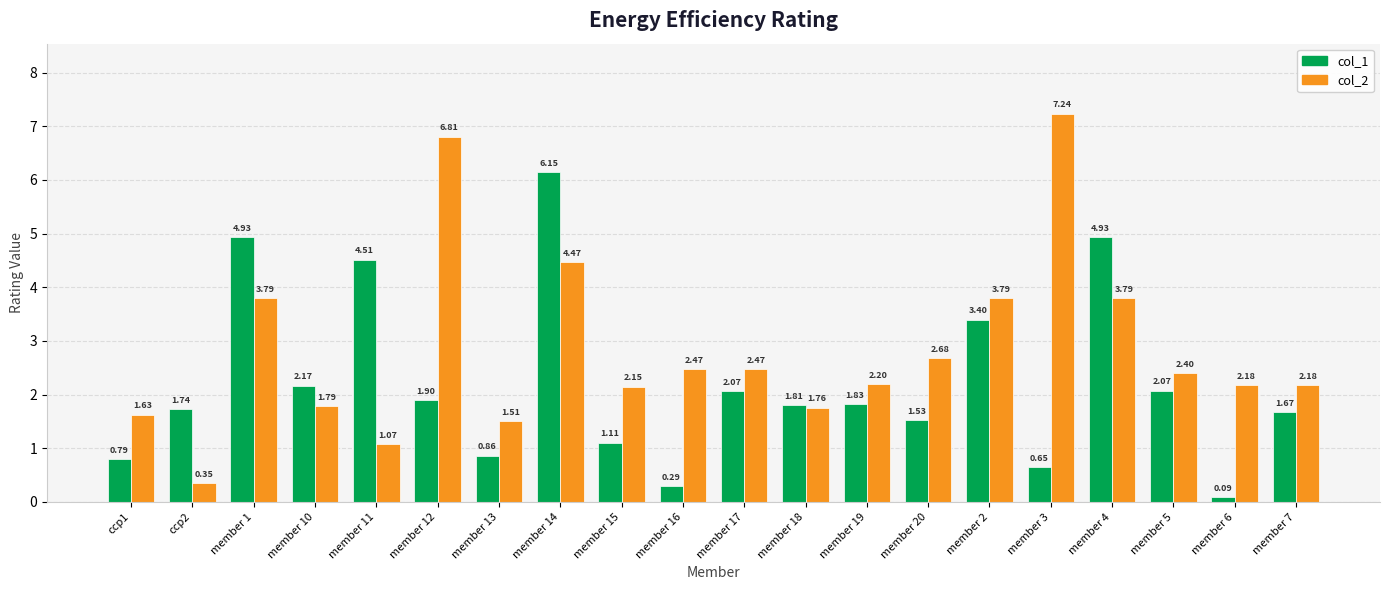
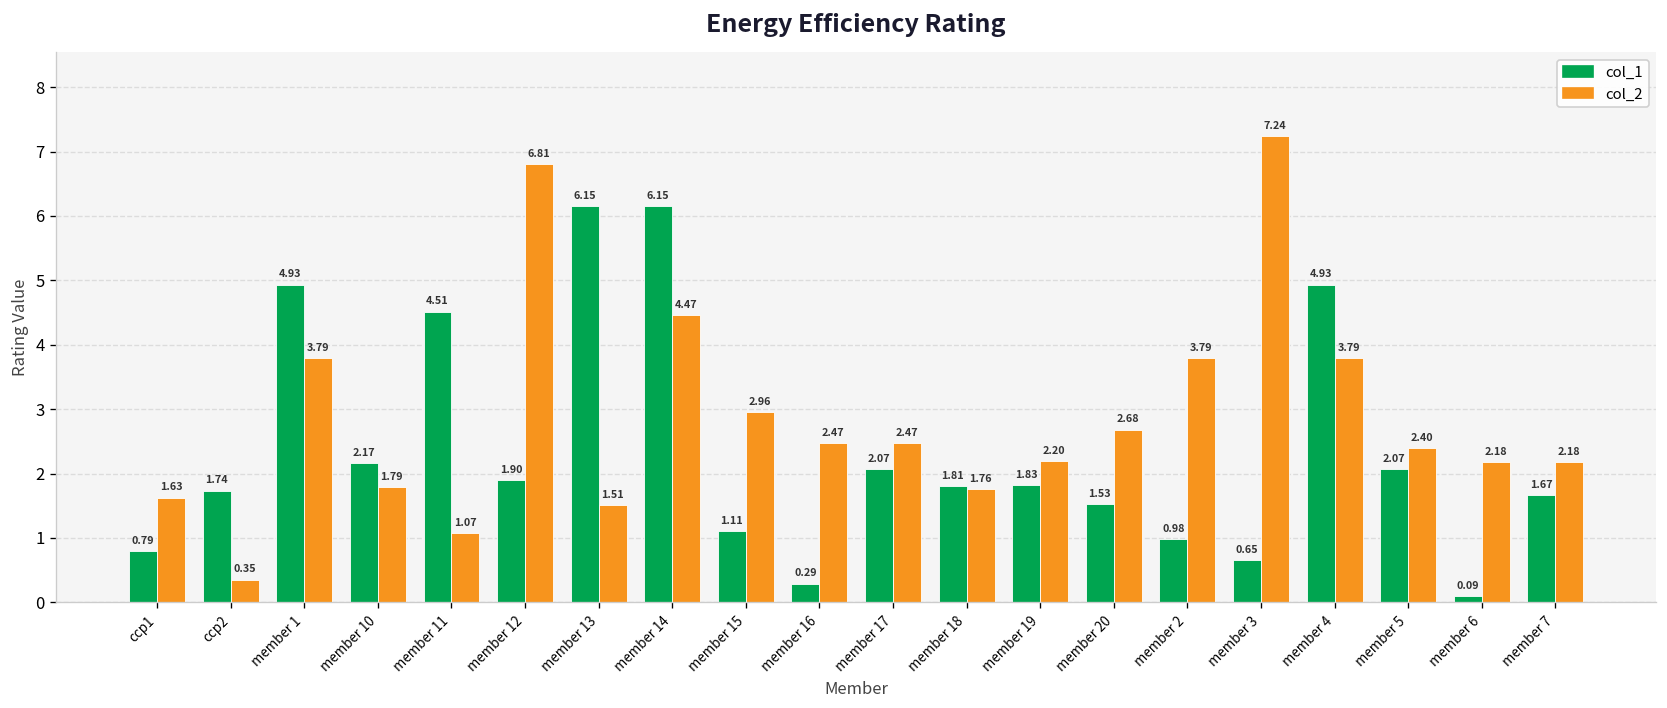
col_1, member 13: 0.86 -> 6.15
col_2, member 15: 2.15 -> 2.96
col_1, member 2: 3.40 -> 0.98
